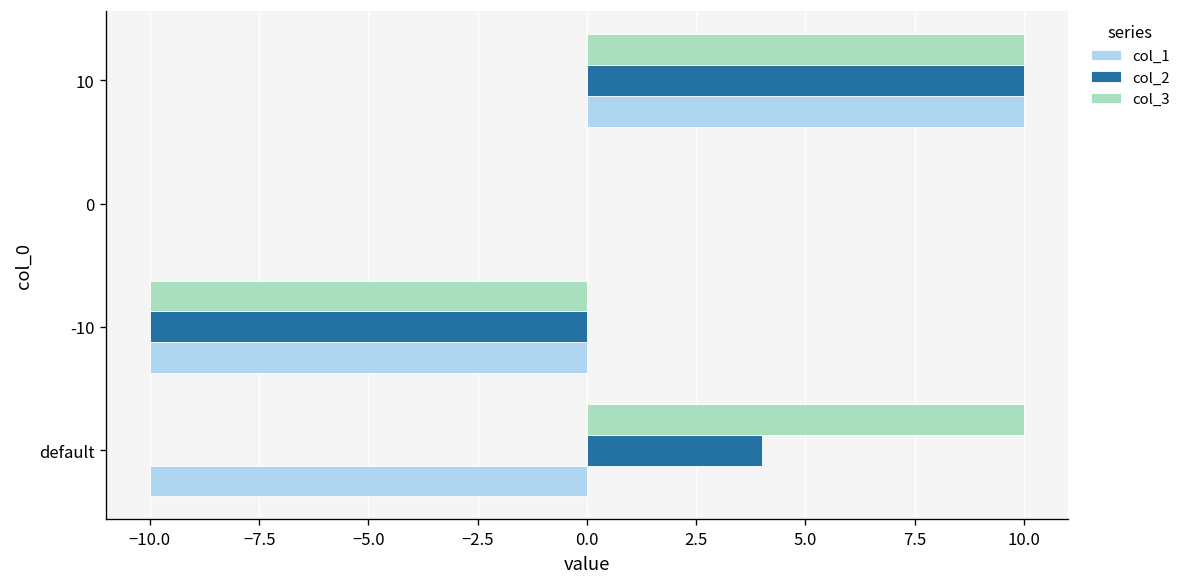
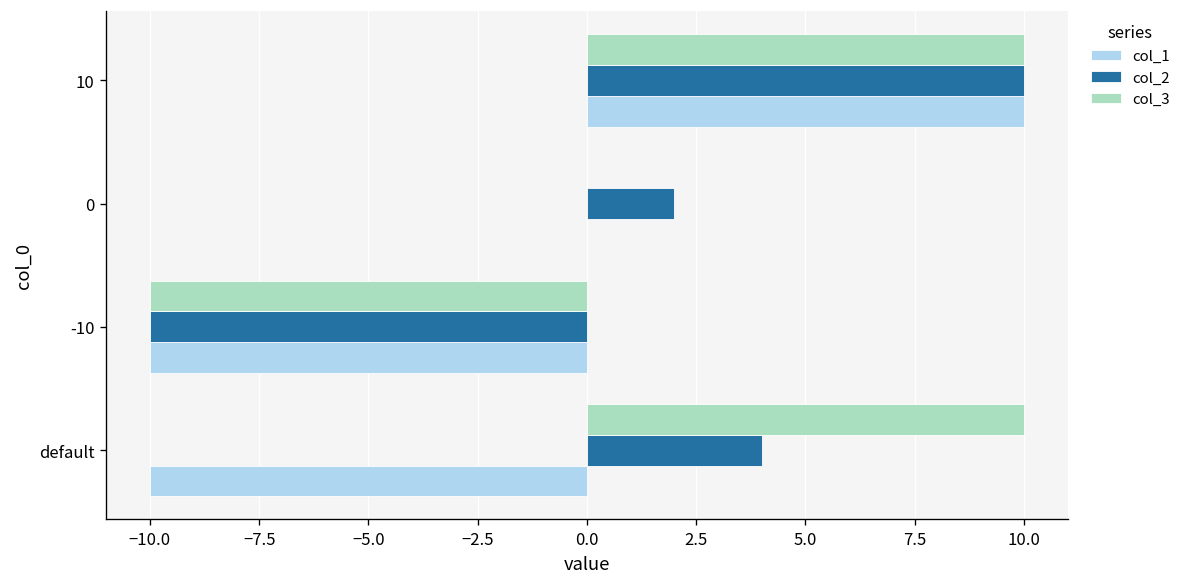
col_2, 0: 0 -> 2
